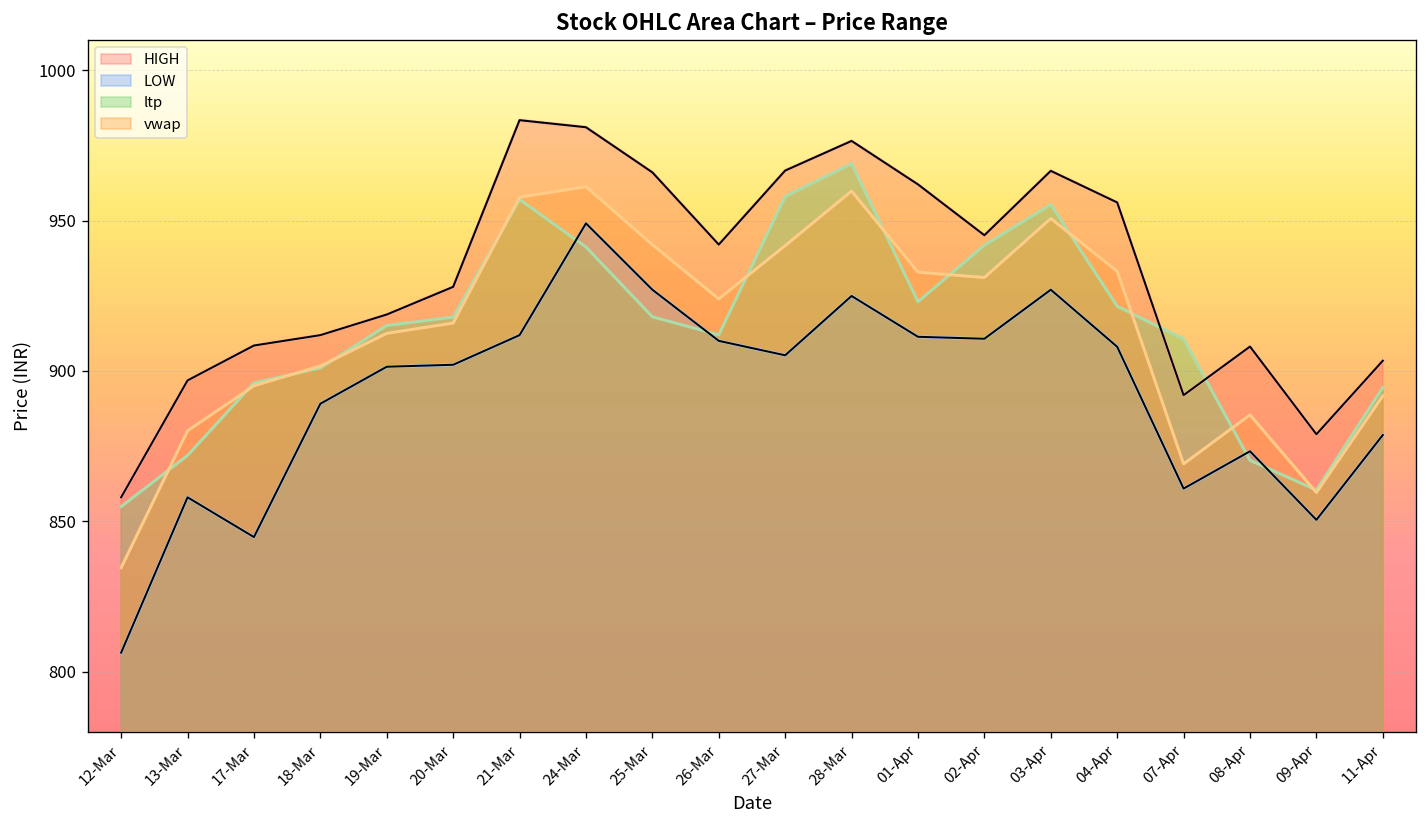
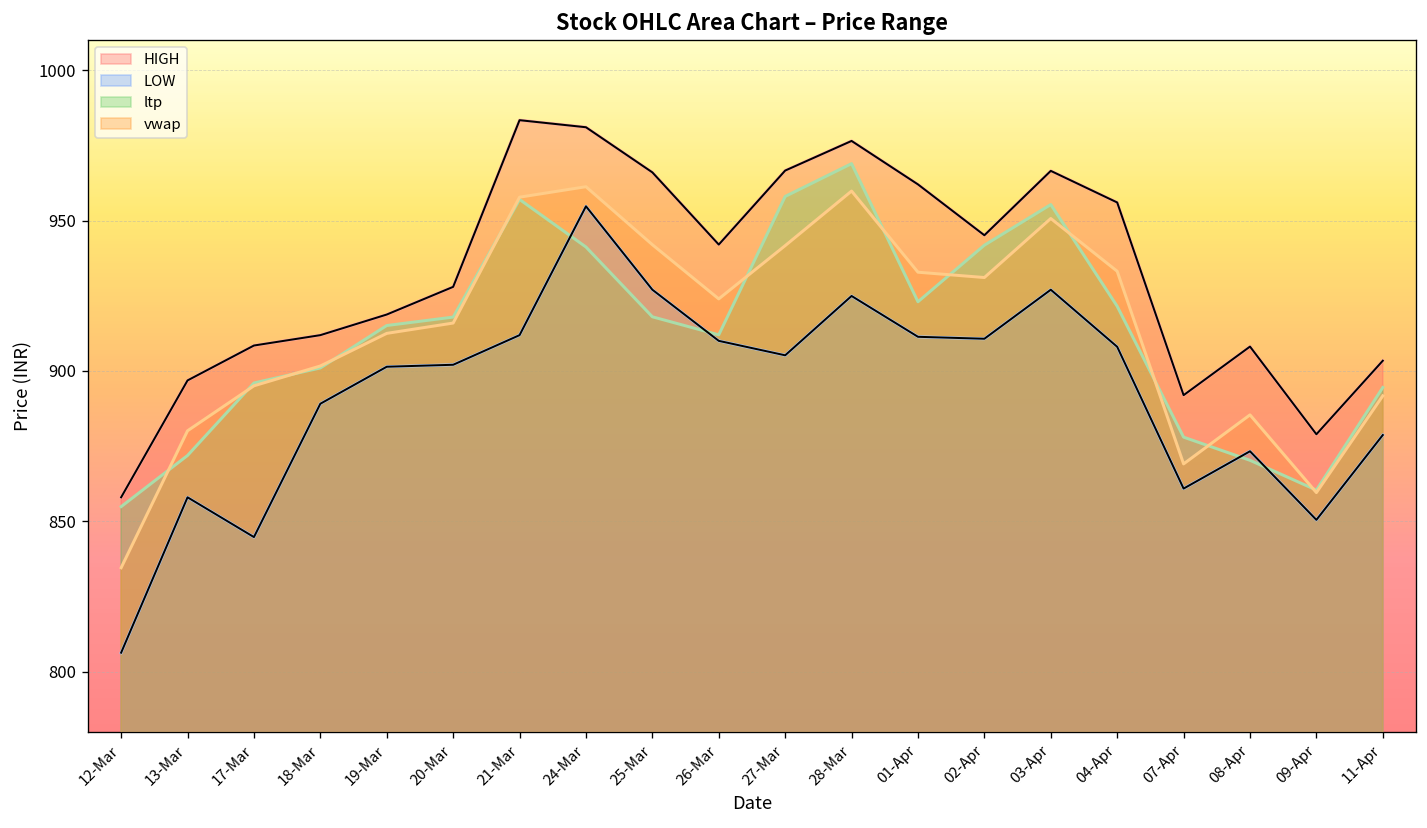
LOW, 24-Mar: 949 -> 955
ltp, 07-Apr: 911 -> 878
